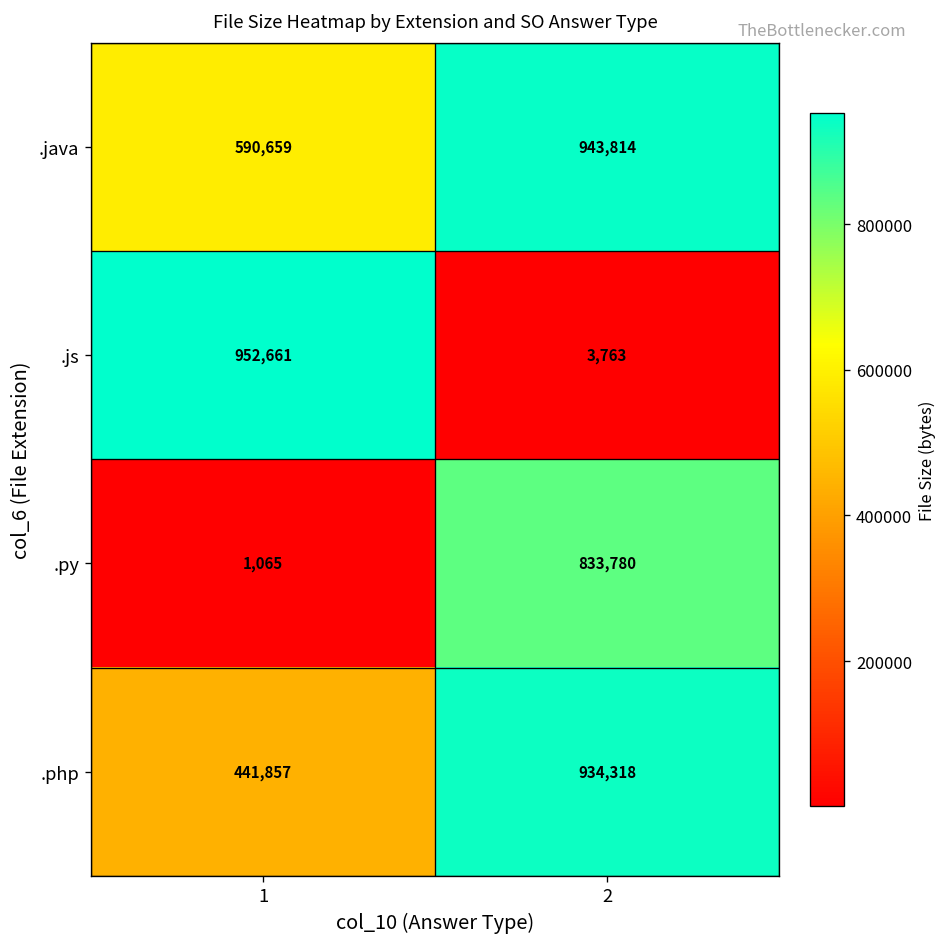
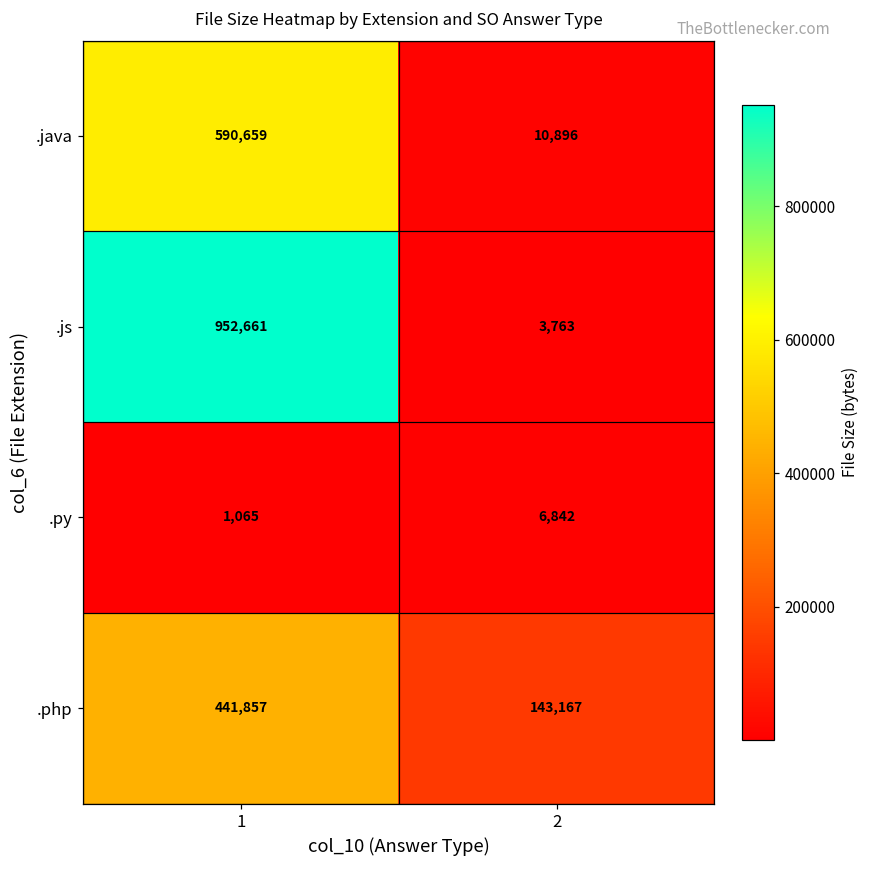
.java, 2: 943,814 -> 10,896
.py, 2: 833,780 -> 6,842
.php, 2: 934,318 -> 143,167
